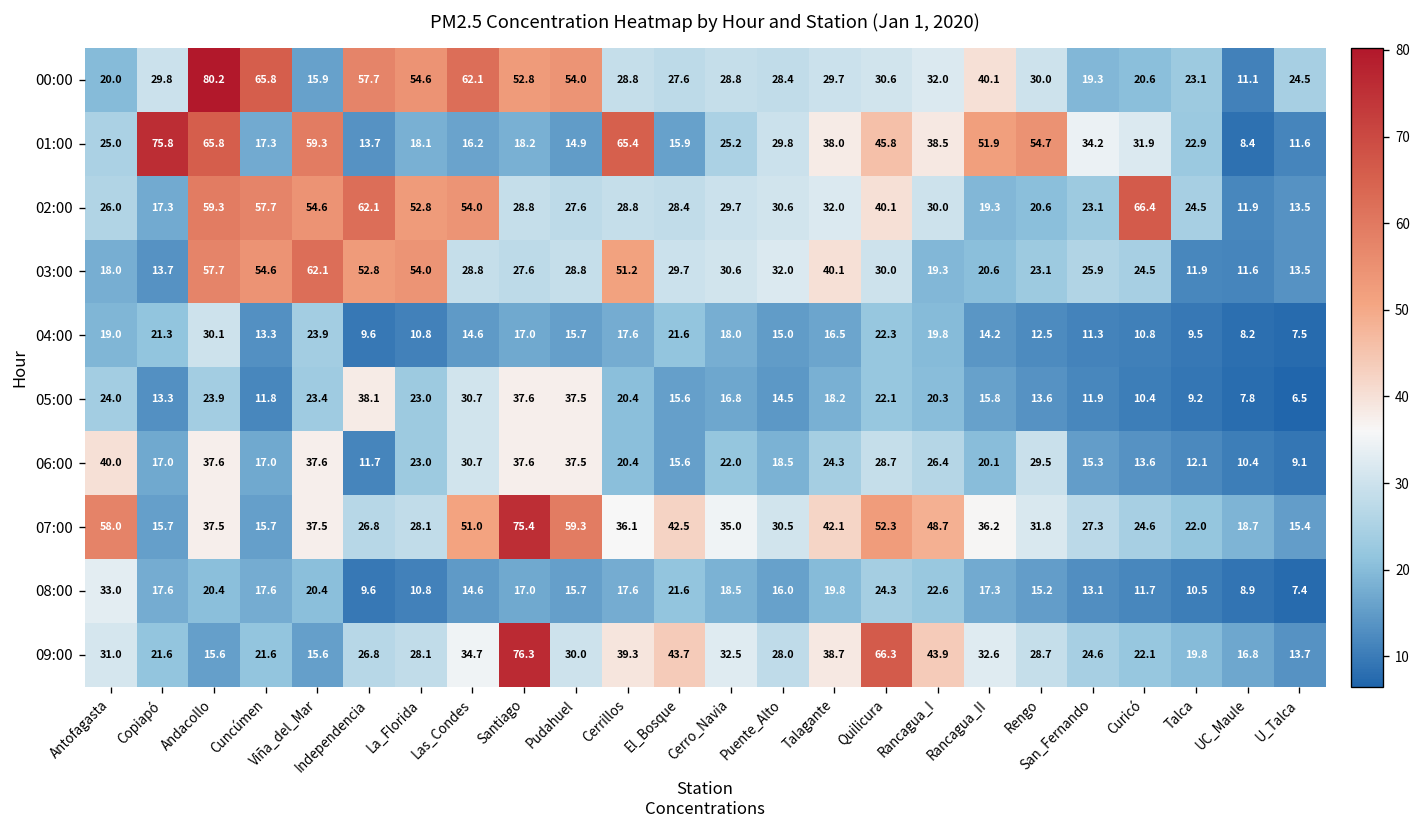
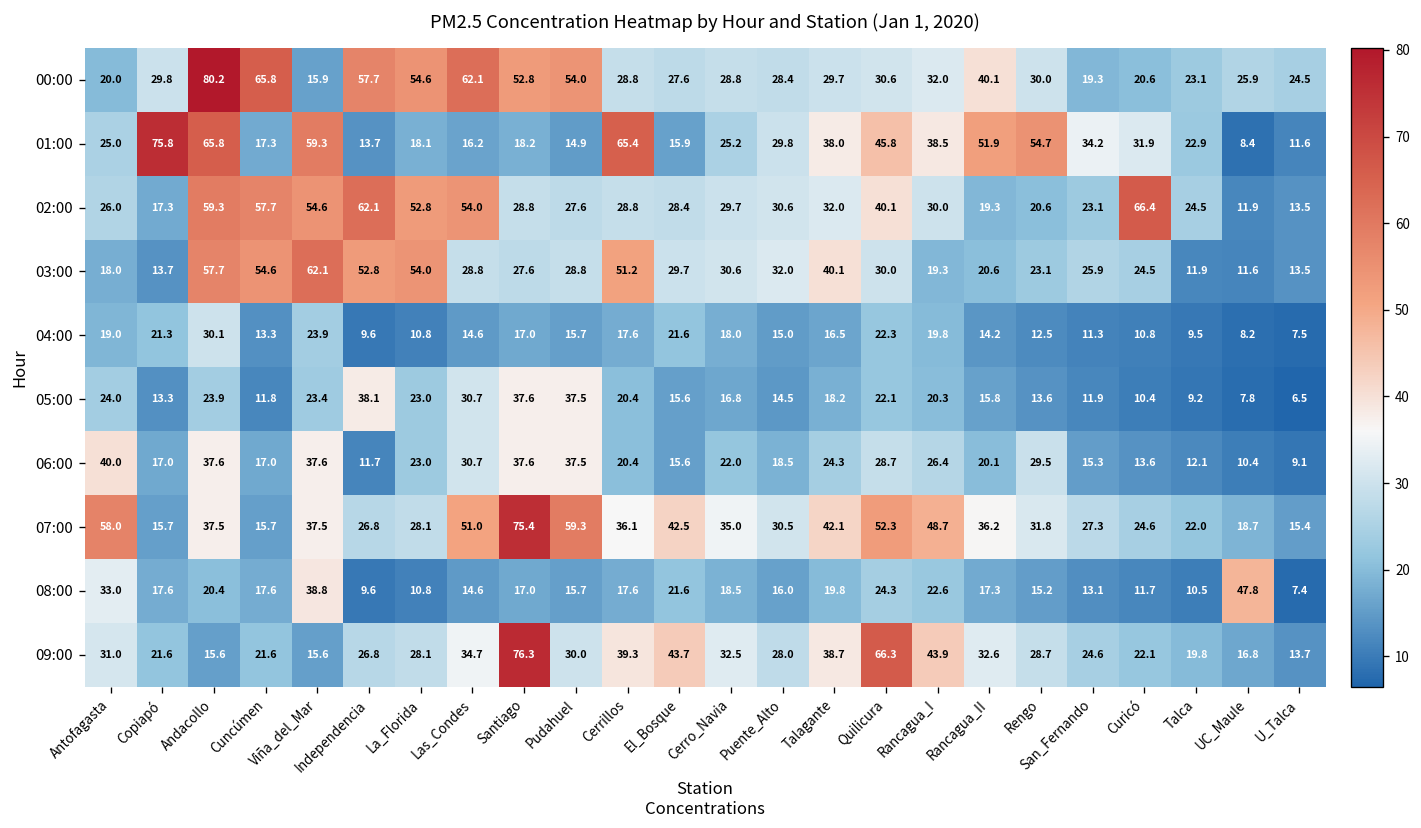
00:00, UC_Maule: 11.1 -> 25.9
08:00, Viña_del_Mar: 20.4 -> 38.8
08:00, UC_Maule: 8.9 -> 47.8
